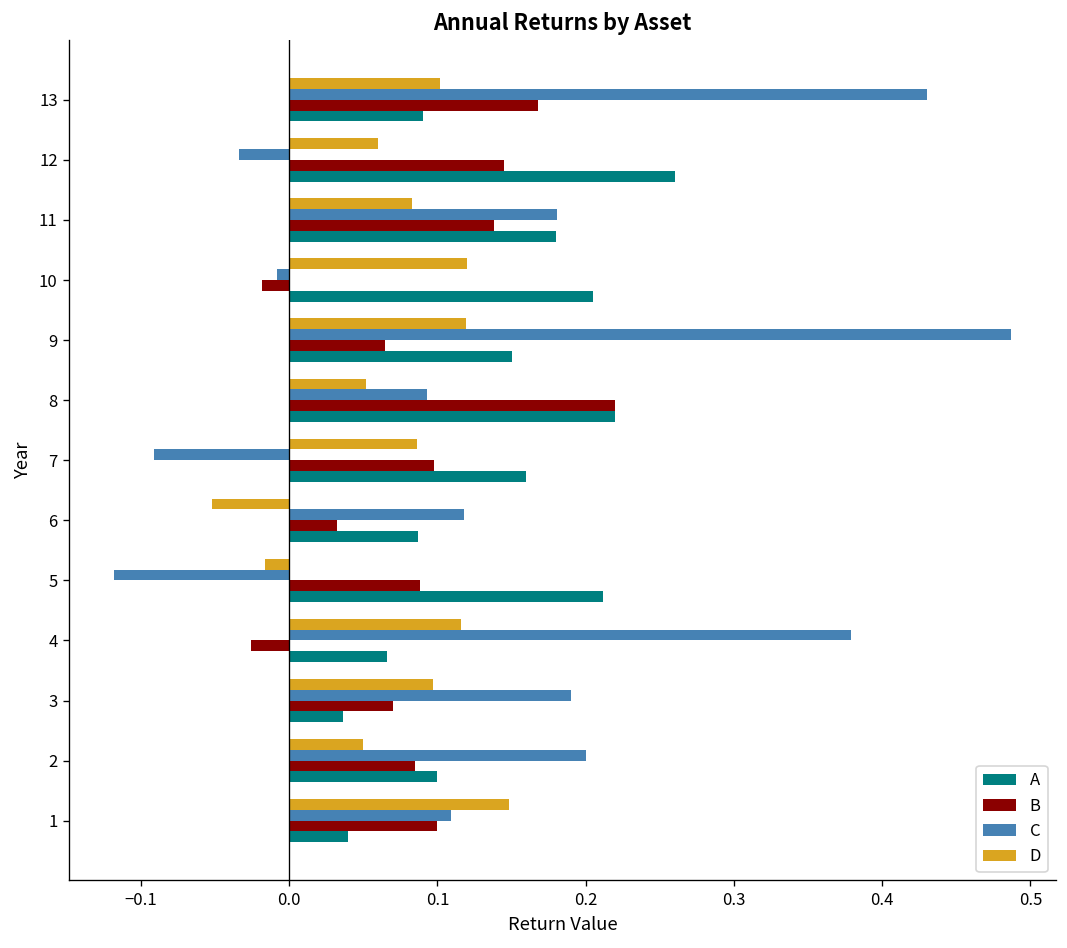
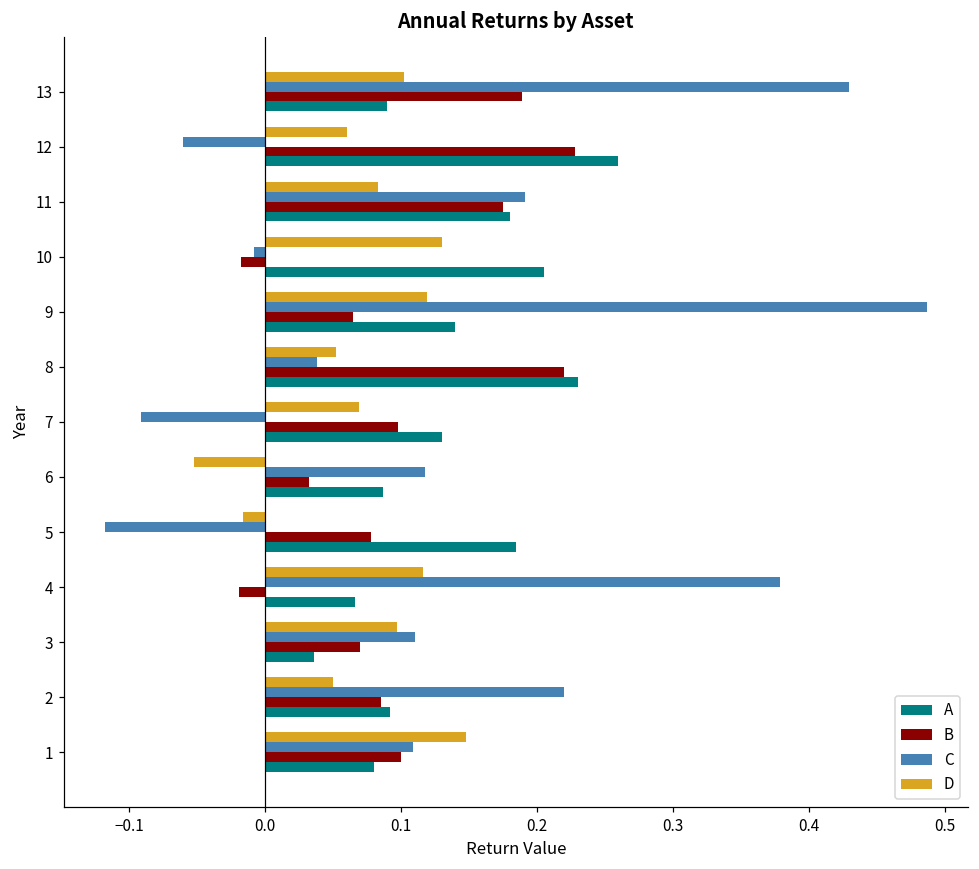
B, 13: 0.168 -> 0.189
C, 12: -0.034 -> -0.060
B, 12: 0.145 -> 0.228
C, 11: 0.181 -> 0.191
B, 11: 0.138 -> 0.175
D, 10: 0.12 -> 0.13
A, 9: 0.15 -> 0.14
C, 8: 0.093 -> 0.038
A, 8: 0.22 -> 0.23
D, 7: 0.086 -> 0.069
A, 7: 0.16 -> 0.13
B, 5: 0.088 -> 0.078
A, 5: 0.212 -> 0.185
B, 4: -0.026 -> -0.019
C, 3: 0.19 -> 0.11
C, 2: 0.20 -> 0.22
A, 2: 0.100 -> 0.092
A, 1: 0.04 -> 0.08
